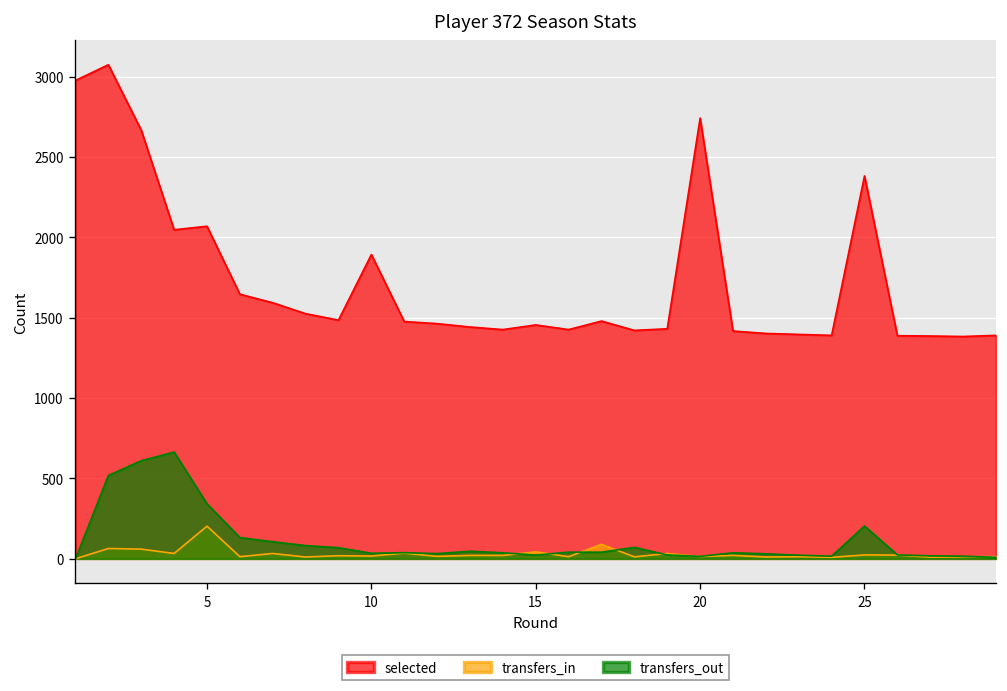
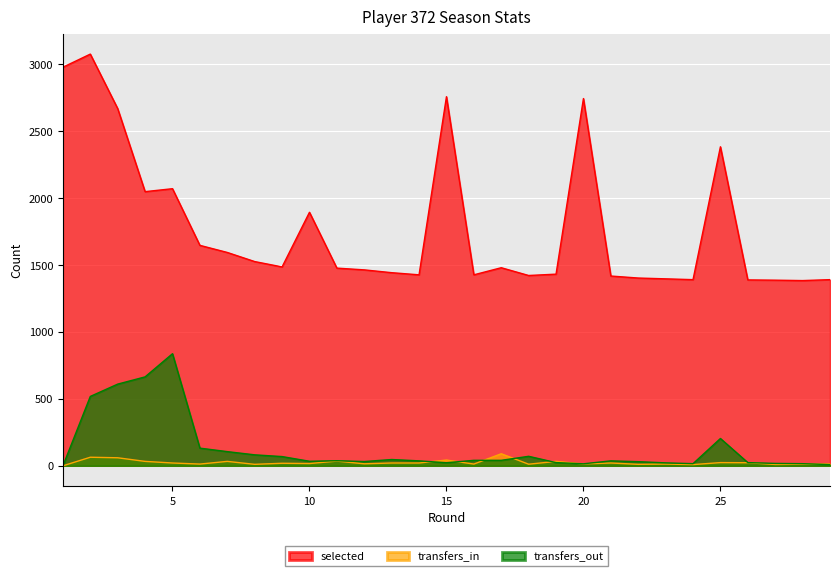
transfers_in, 5: 200 -> 20
transfers_out, 5: 340 -> 840
selected, 15: 1460 -> 2760
